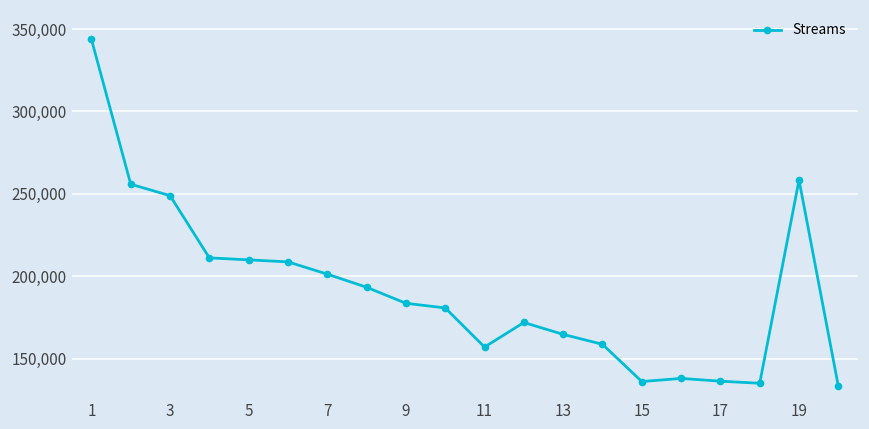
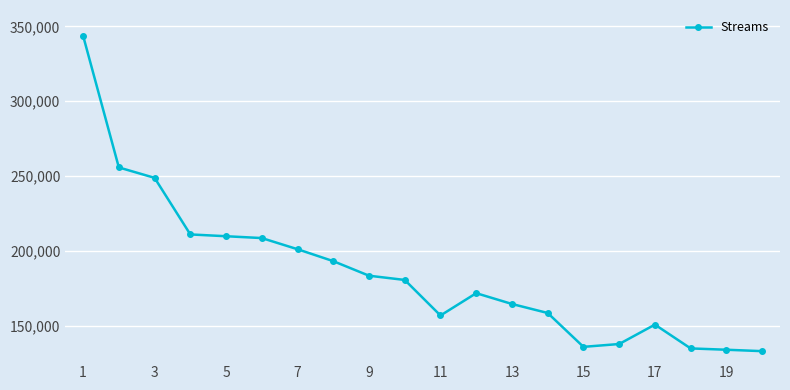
17: 136,000 -> 151,000
19: 258,000 -> 134,000
